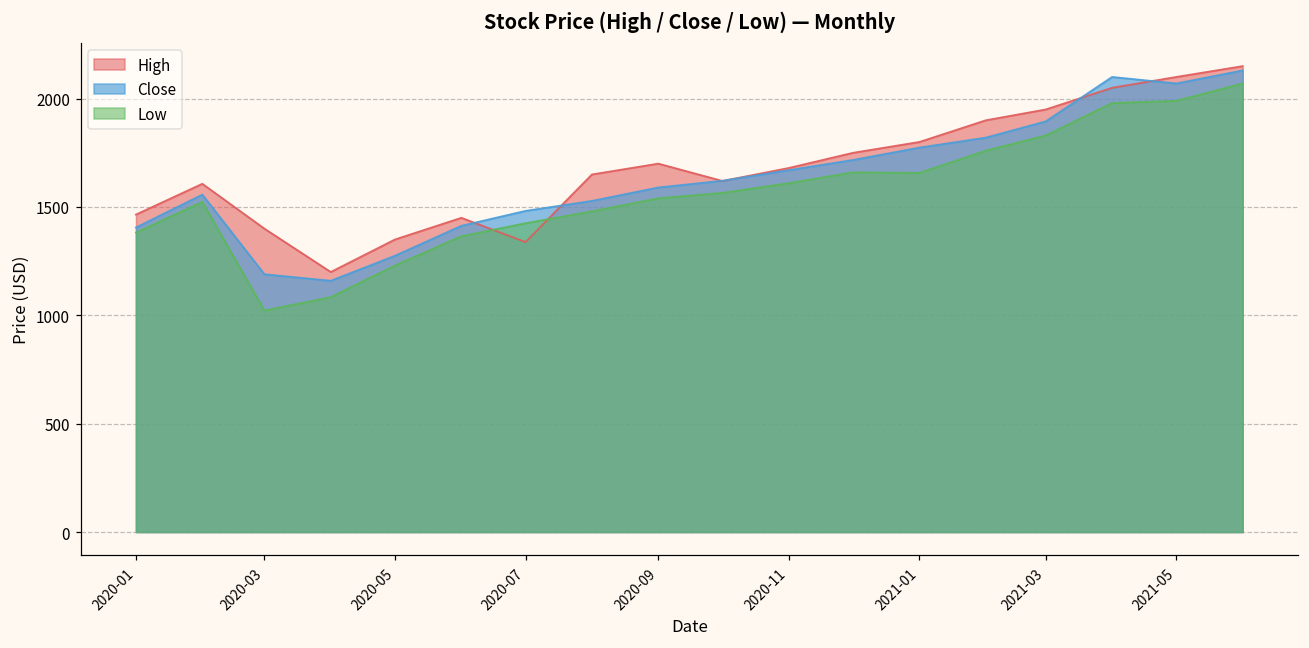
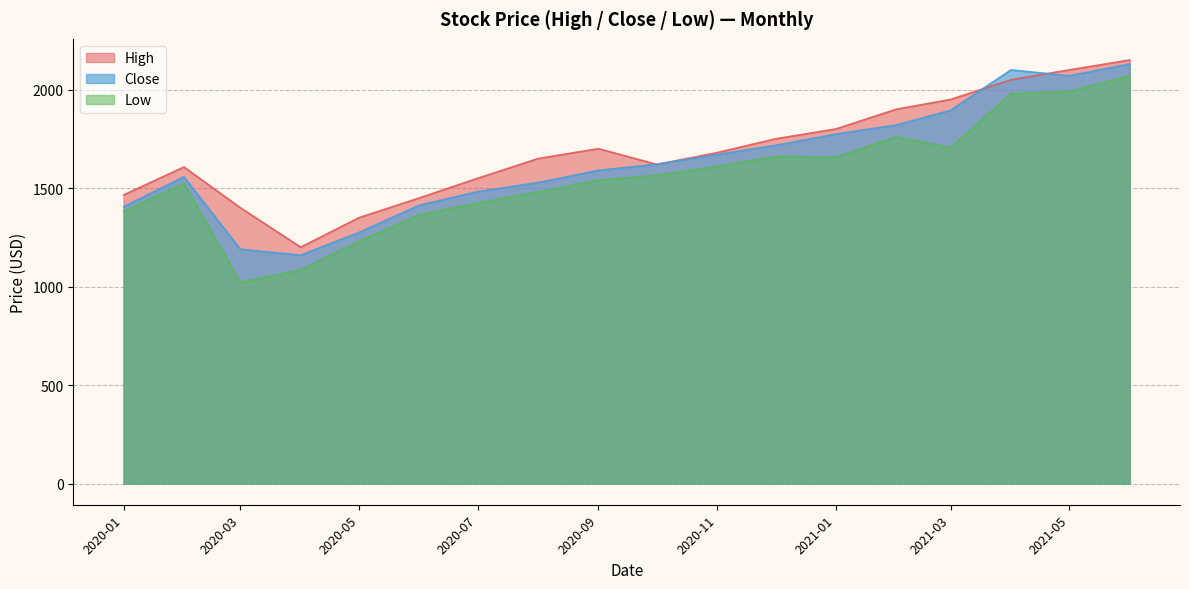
High, 2020-07: 1340 -> 1550
Low, 2021-03: 1830 -> 1710
